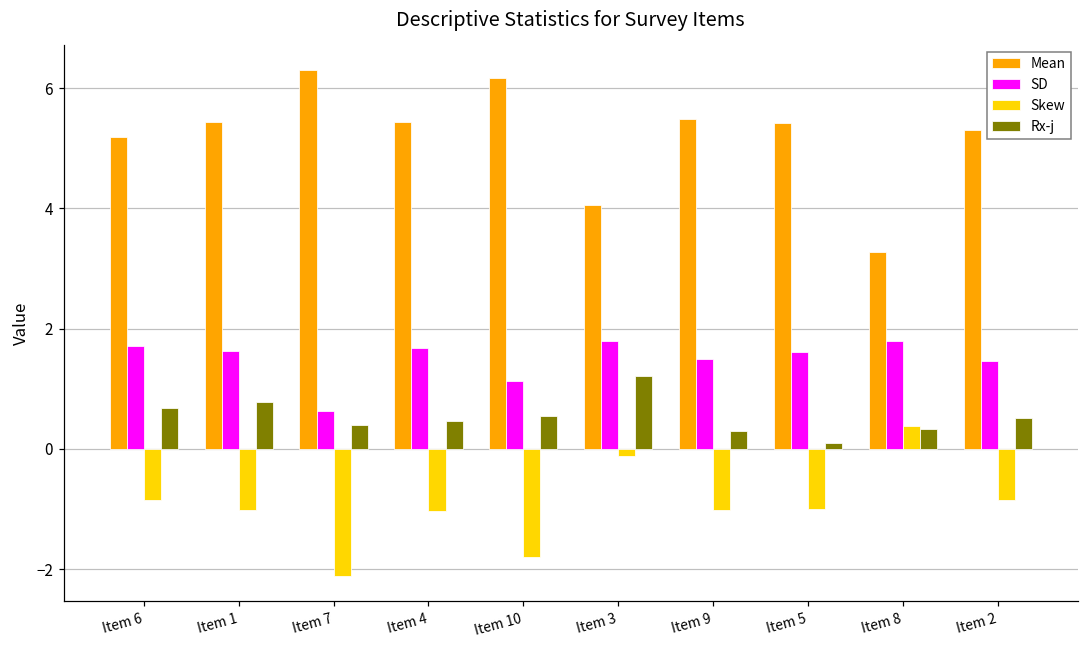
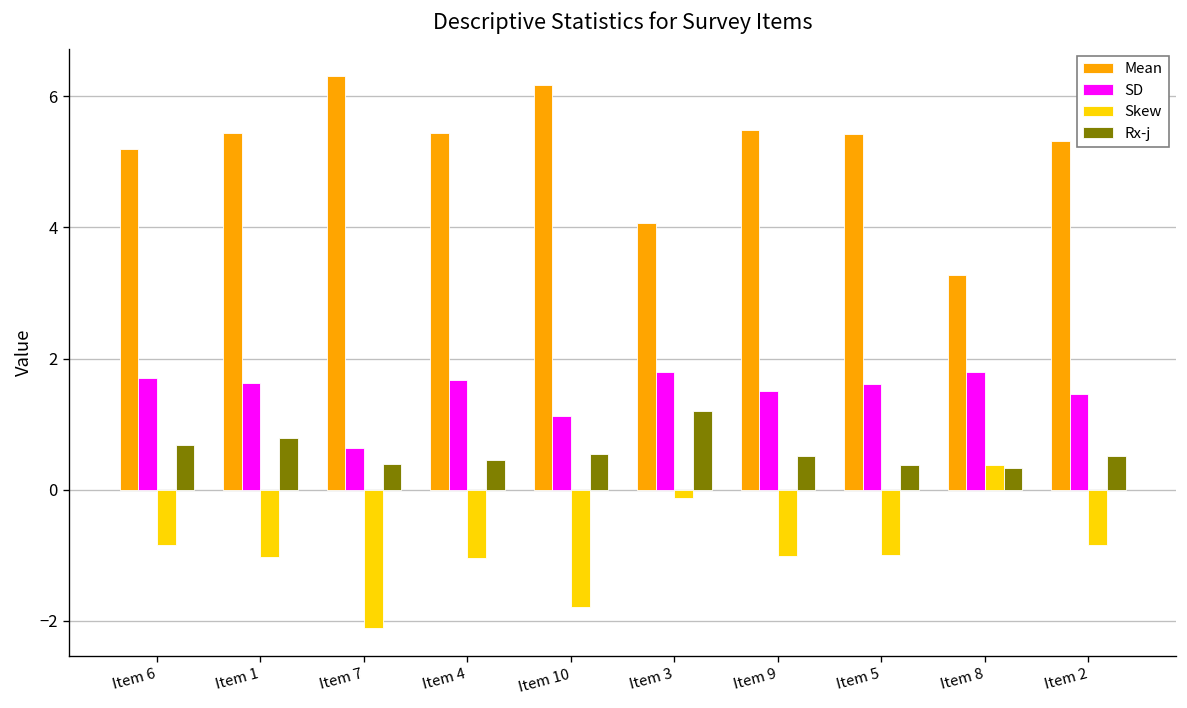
Rx-j, Item 9: 0.3 -> 0.5
Rx-j, Item 5: 0.1 -> 0.4
